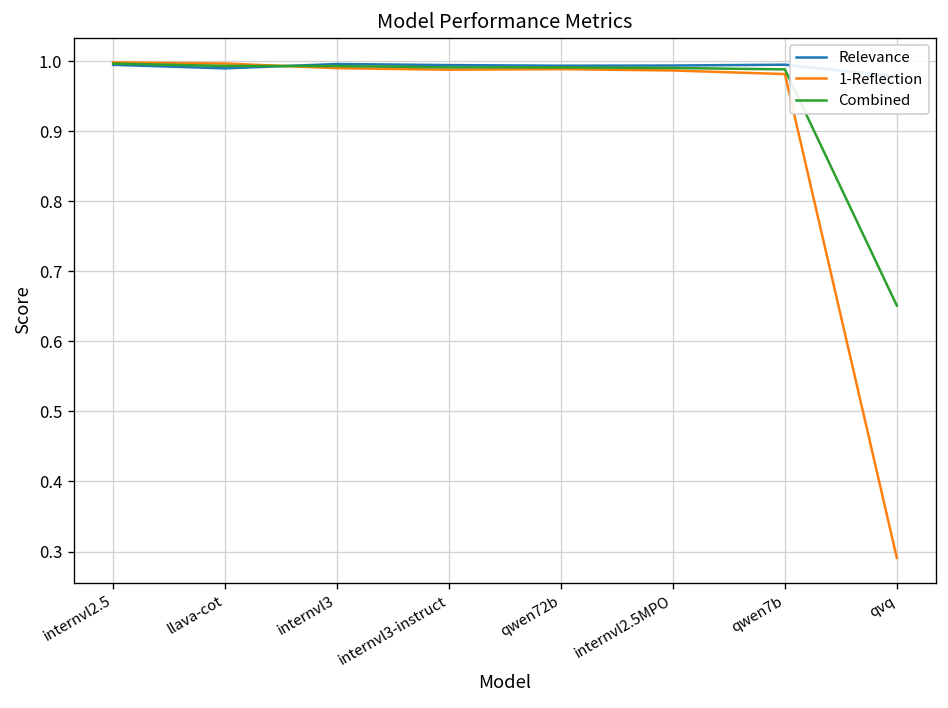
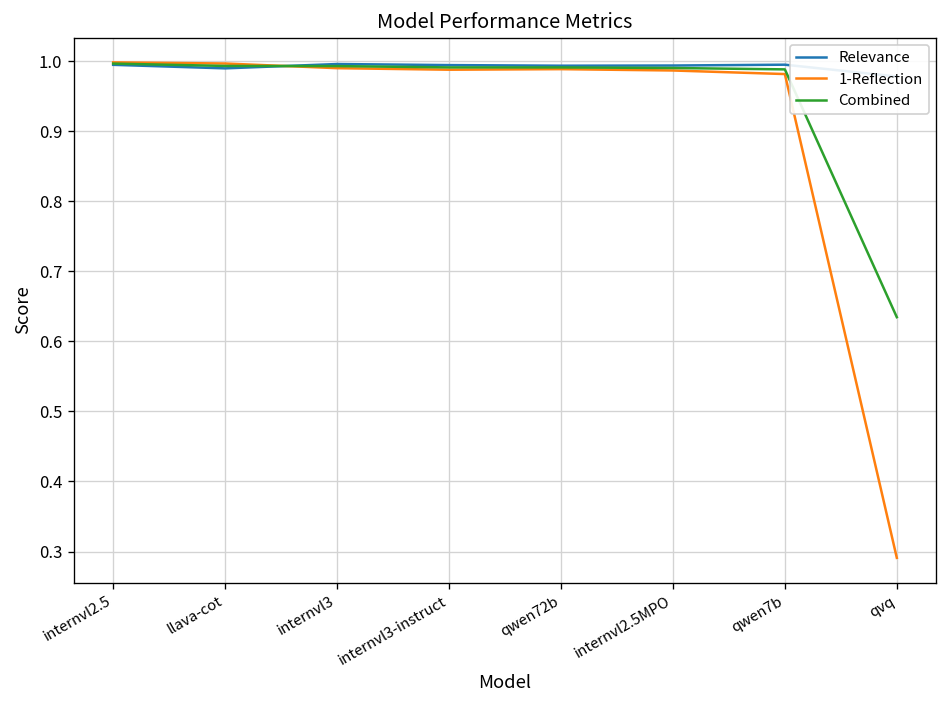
Combined, qvq: 0.65 -> 0.63
